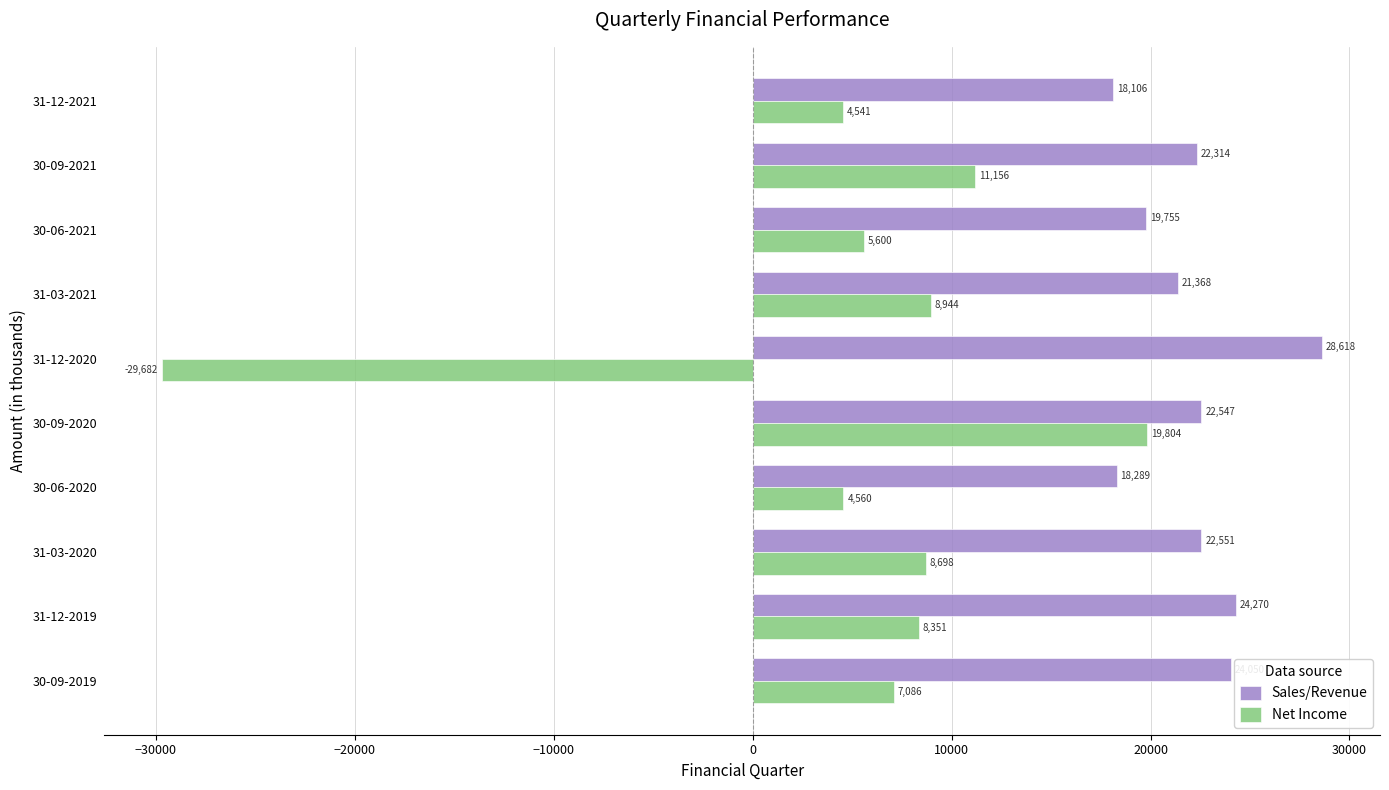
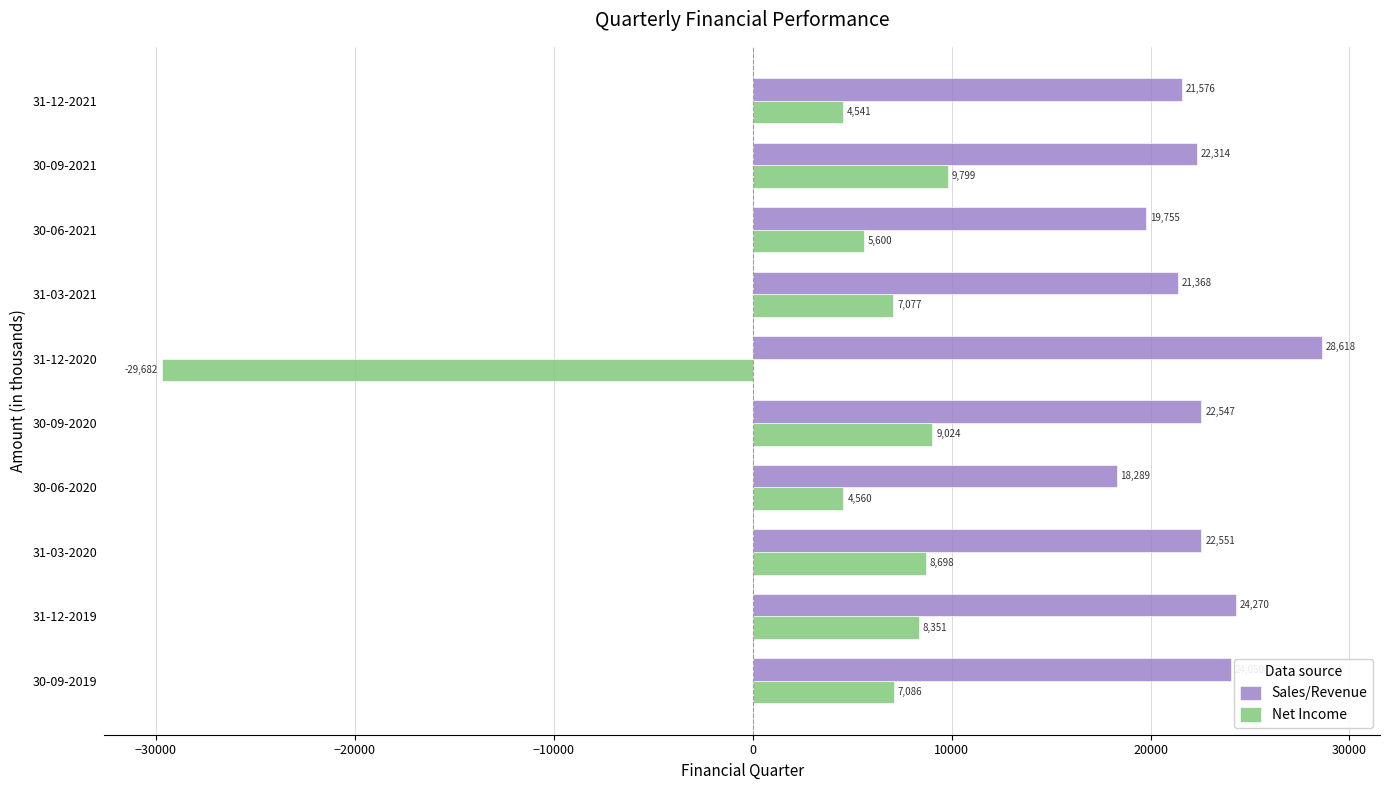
Sales/Revenue, 31-12-2021: 18,106 -> 21,576
Net Income, 30-09-2021: 11,156 -> 9,799
Net Income, 31-03-2021: 8,944 -> 7,077
Net Income, 30-09-2020: 19,804 -> 9,024
